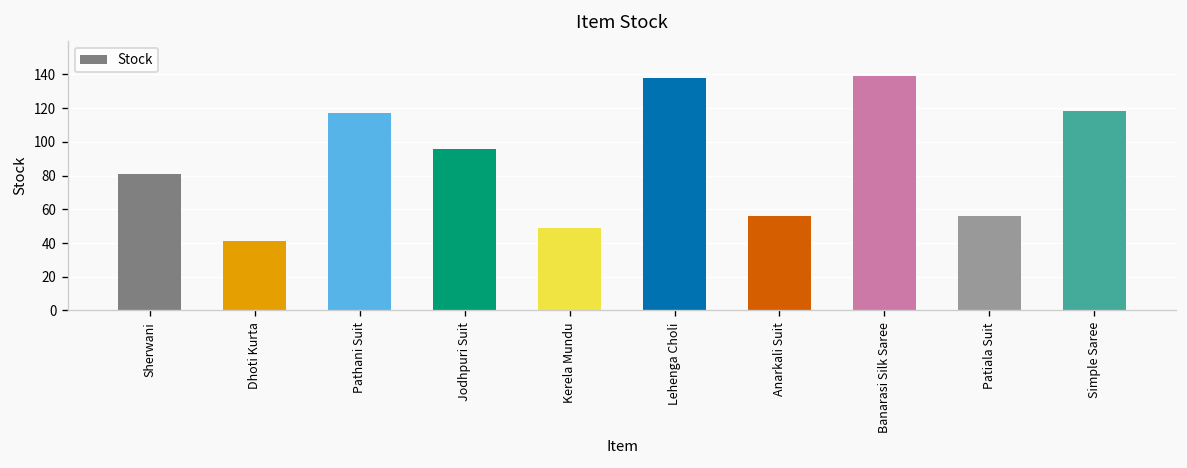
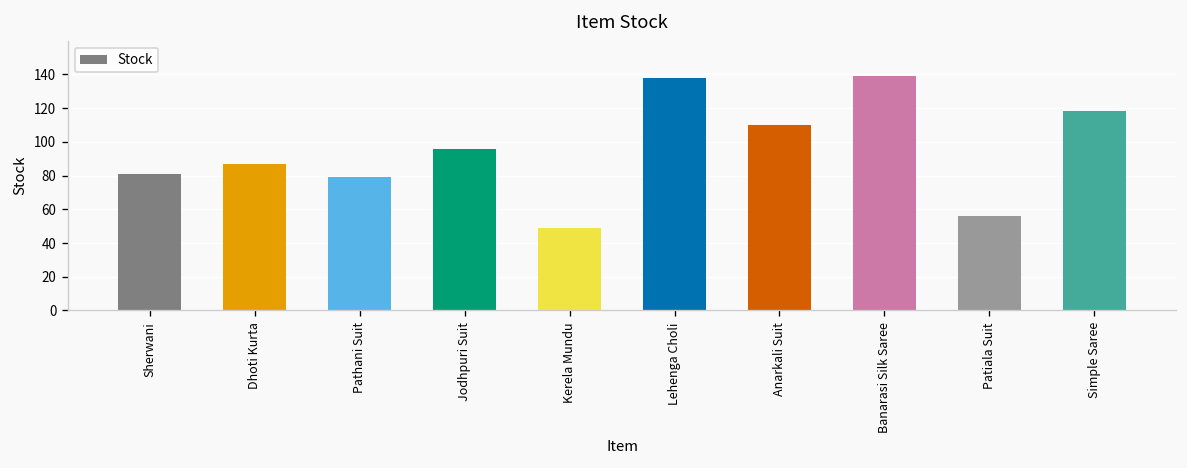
Dhoti Kurta: 41 -> 87
Pathani Suit: 117 -> 79
Anarkali Suit: 56 -> 110
